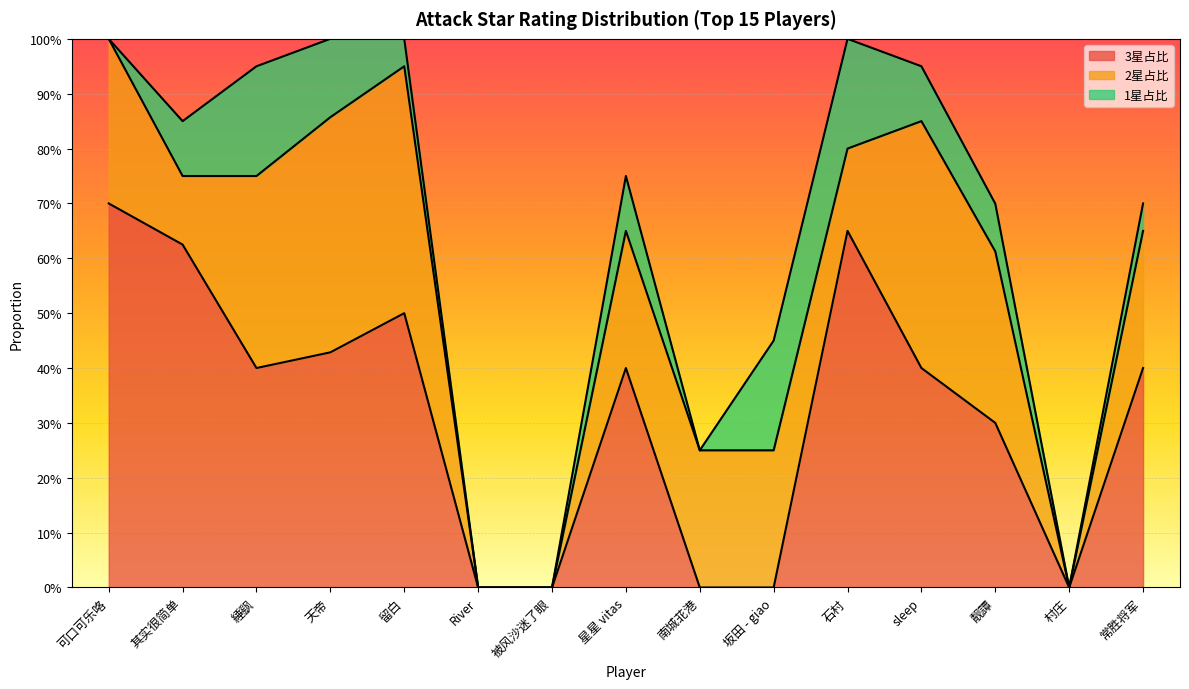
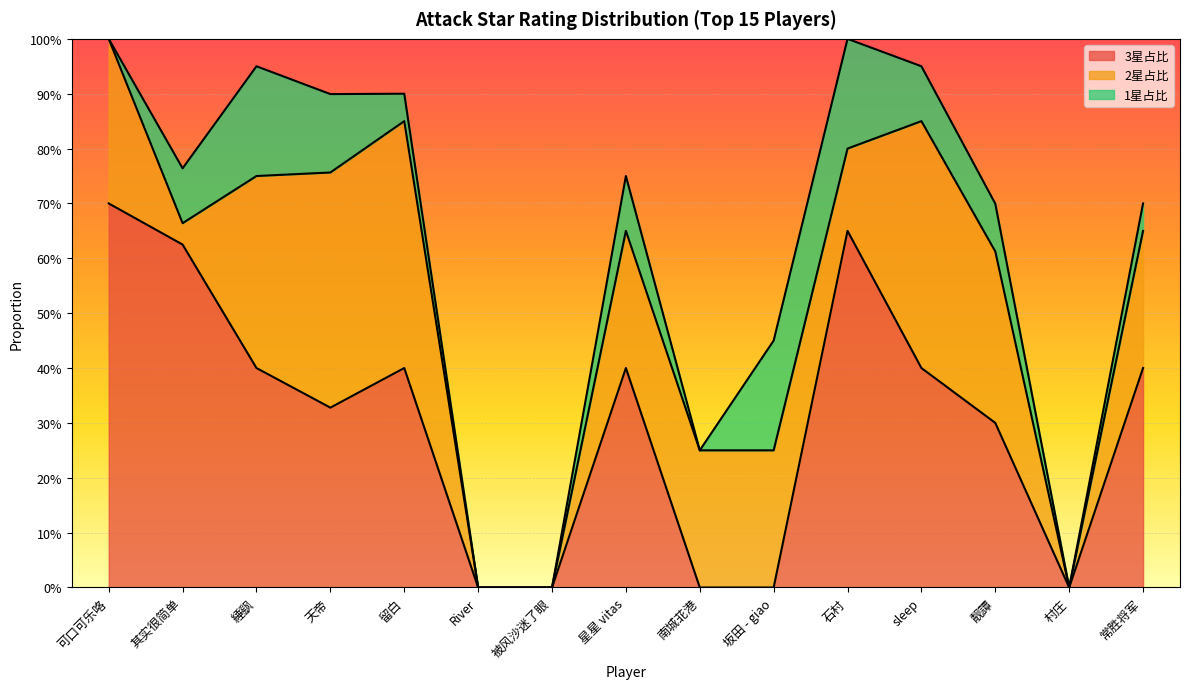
2星占比, 其实很简单: 13% -> 4%
3星占比, 天帝: 43% -> 33%
3星占比, 留白: 50% -> 40%
